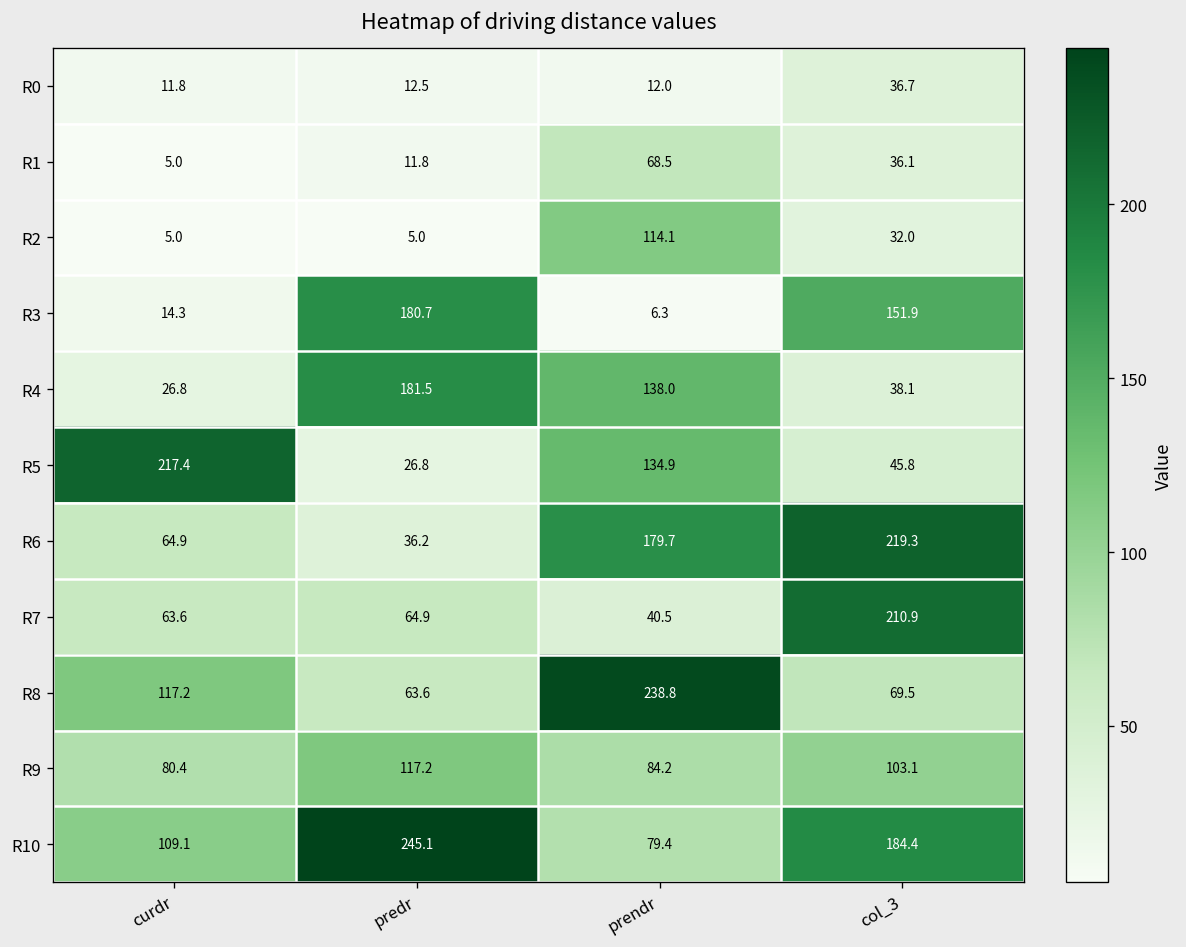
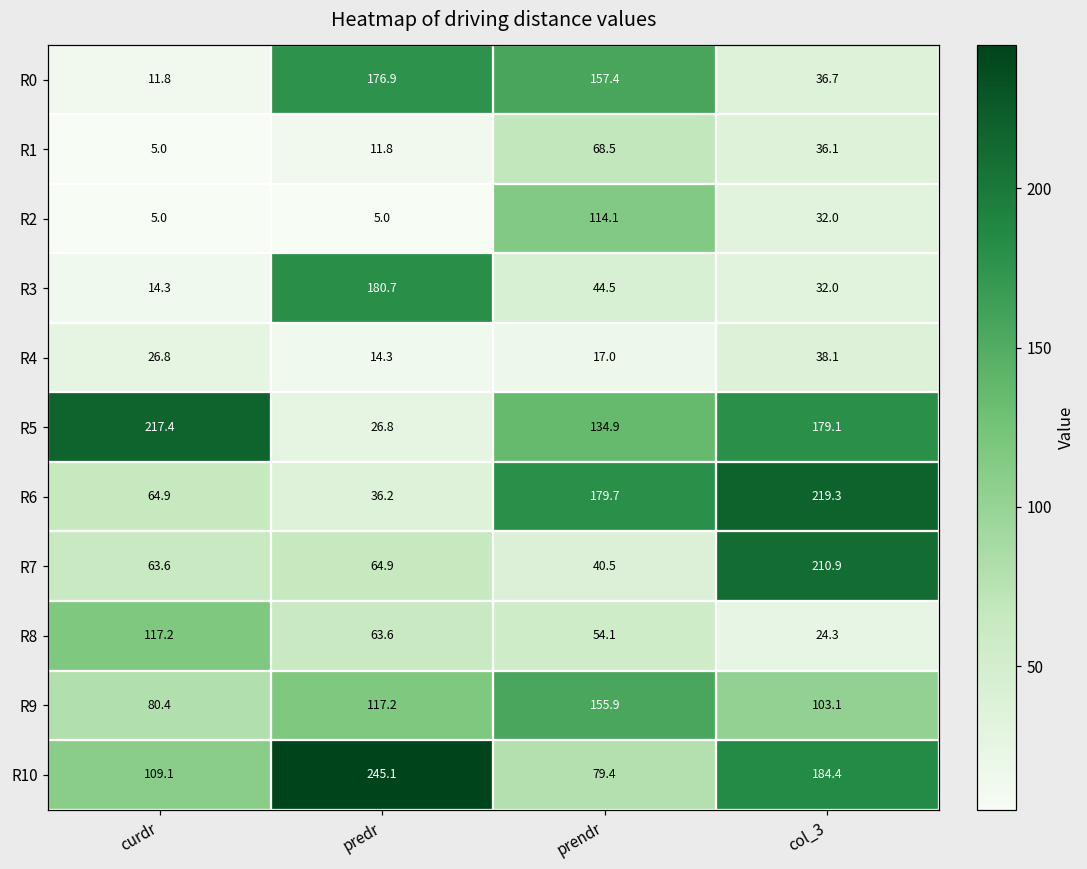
R0, predr: 12.5 -> 176.9
R0, prendr: 12.0 -> 157.4
R3, prendr: 6.3 -> 44.5
R3, col_3: 151.9 -> 32.0
R4, predr: 181.5 -> 14.3
R4, prendr: 138.0 -> 17.0
R5, col_3: 45.8 -> 179.1
R8, prendr: 238.8 -> 54.1
R8, col_3: 69.5 -> 24.3
R9, prendr: 84.2 -> 155.9
